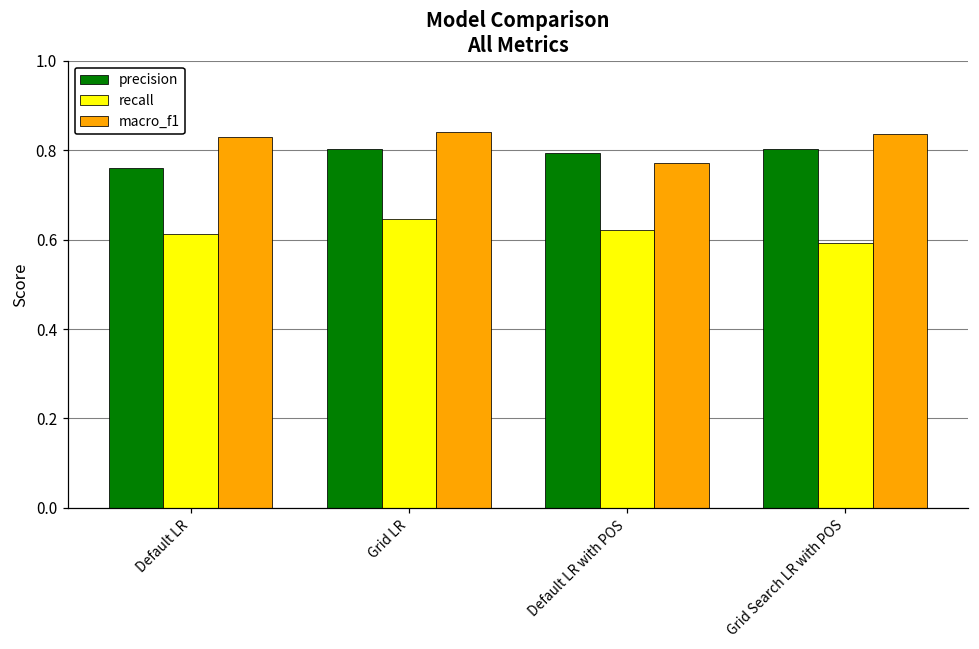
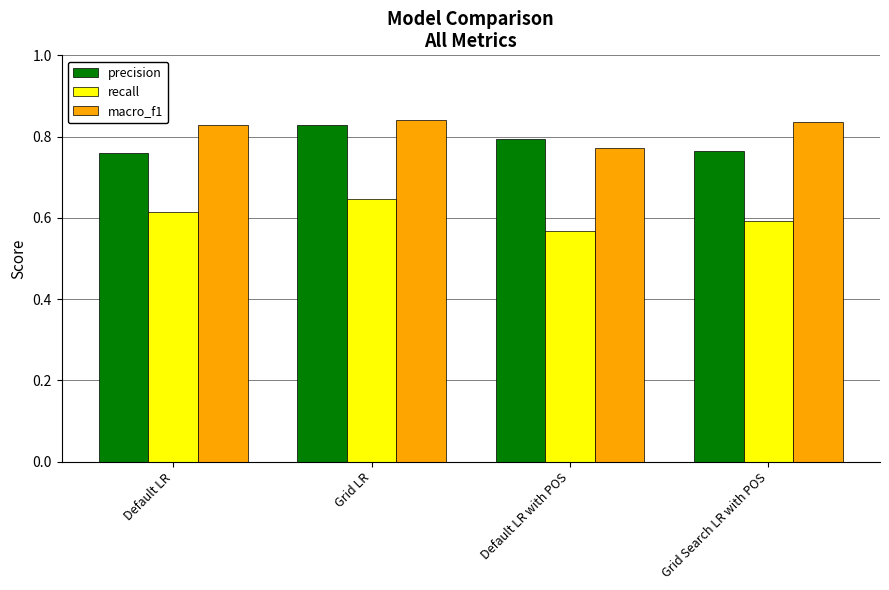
precision, Grid LR: 0.80 -> 0.83
recall, Default LR with POS: 0.62 -> 0.57
precision, Grid Search LR with POS: 0.80 -> 0.76
